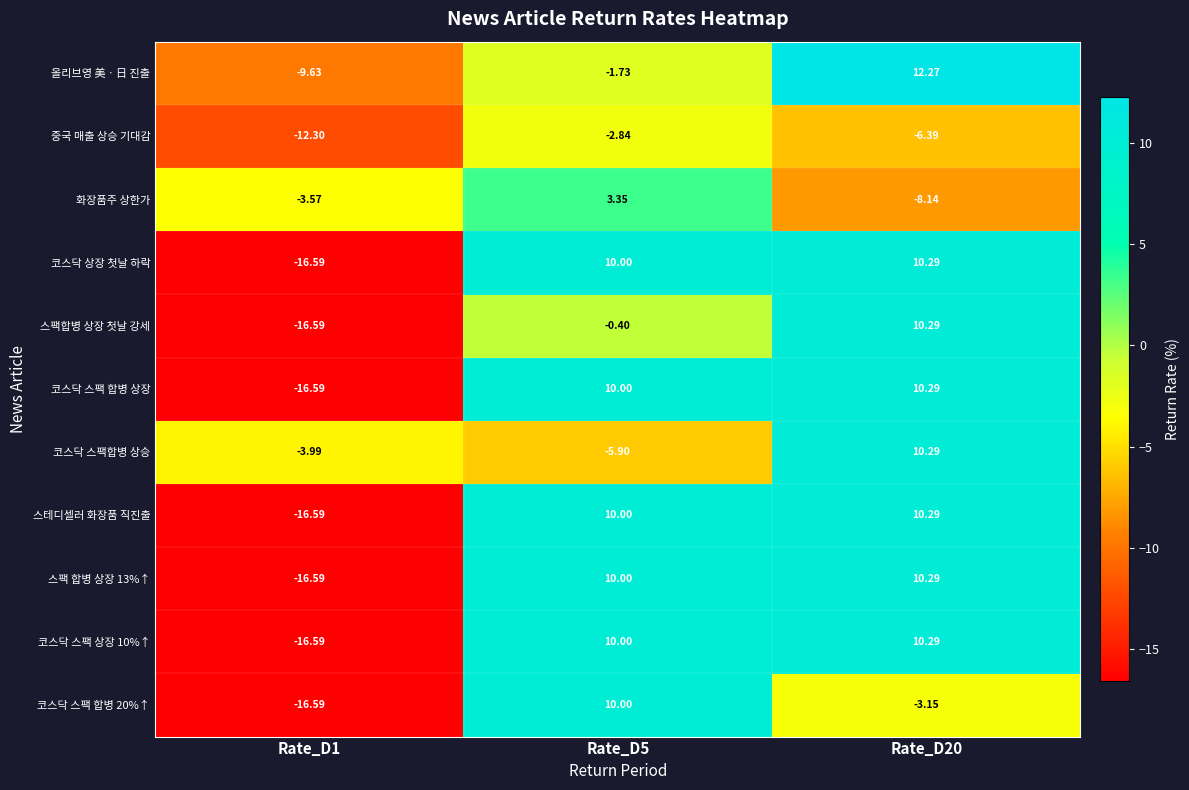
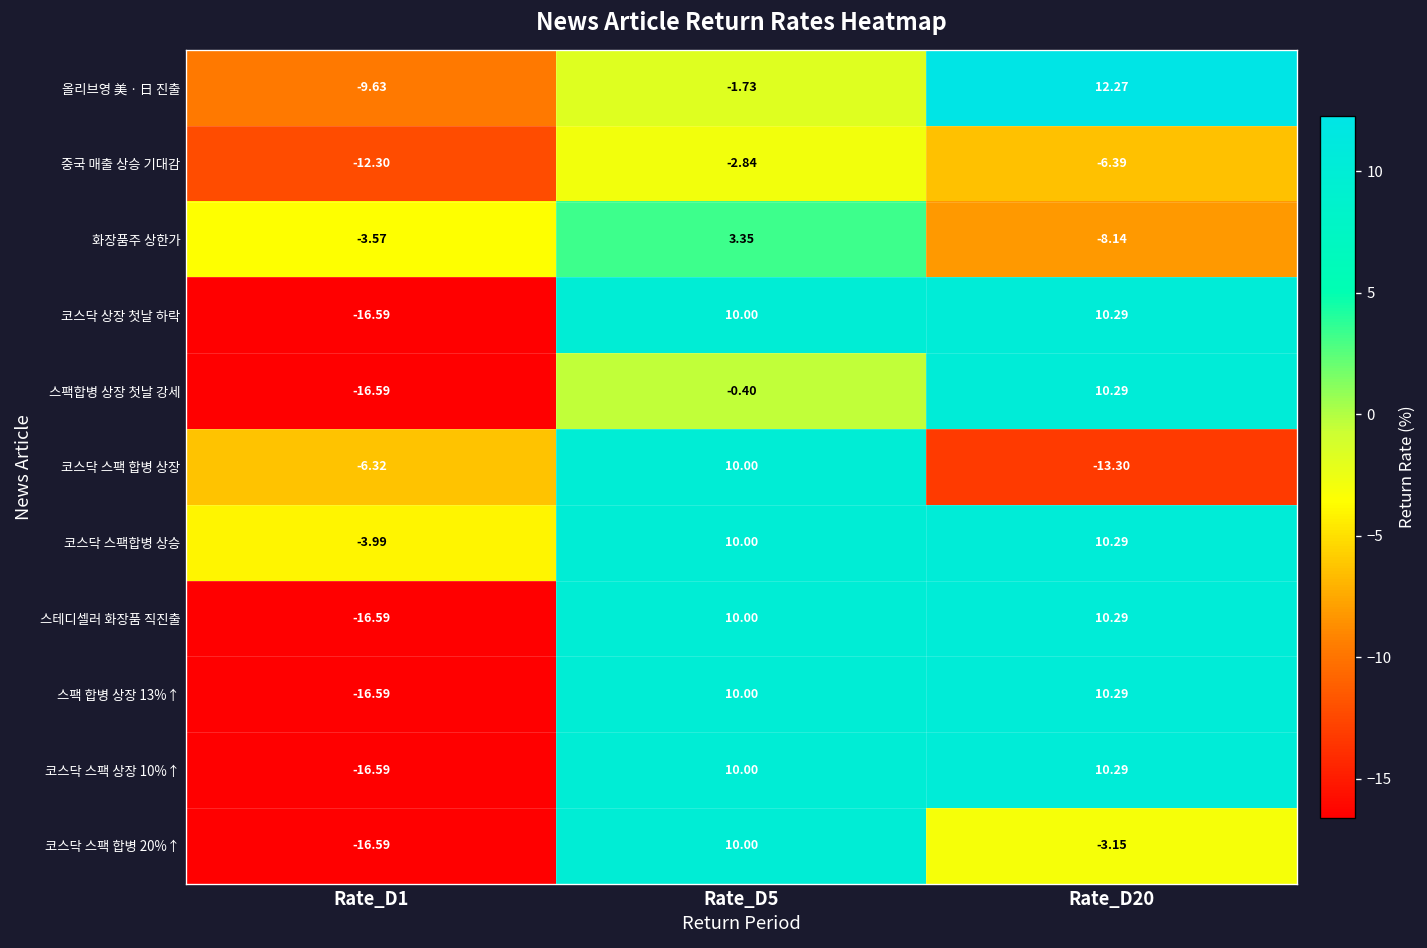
코스닥 스팩 합병 상장, Rate_D1: -16.59 -> -6.32
코스닥 스팩 합병 상장, Rate_D20: 10.29 -> -13.30
코스닥 스팩합병 상승, Rate_D5: -5.90 -> 10.00
